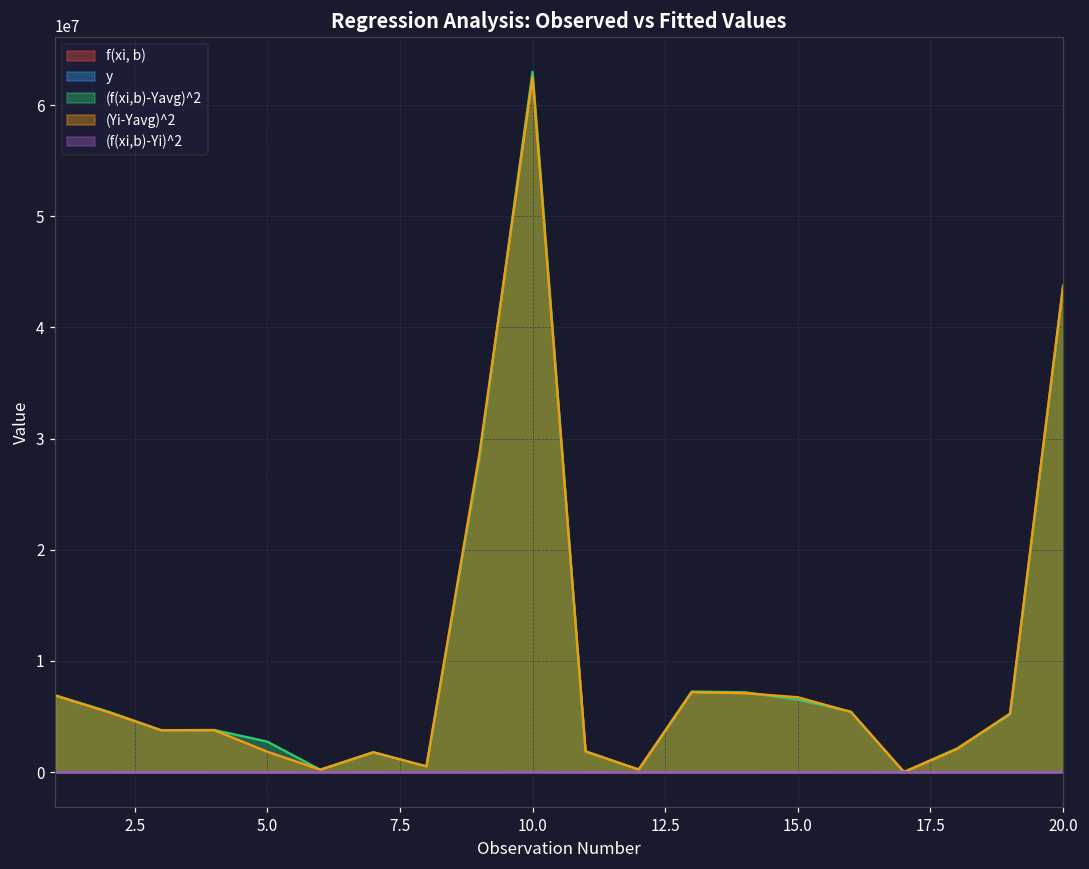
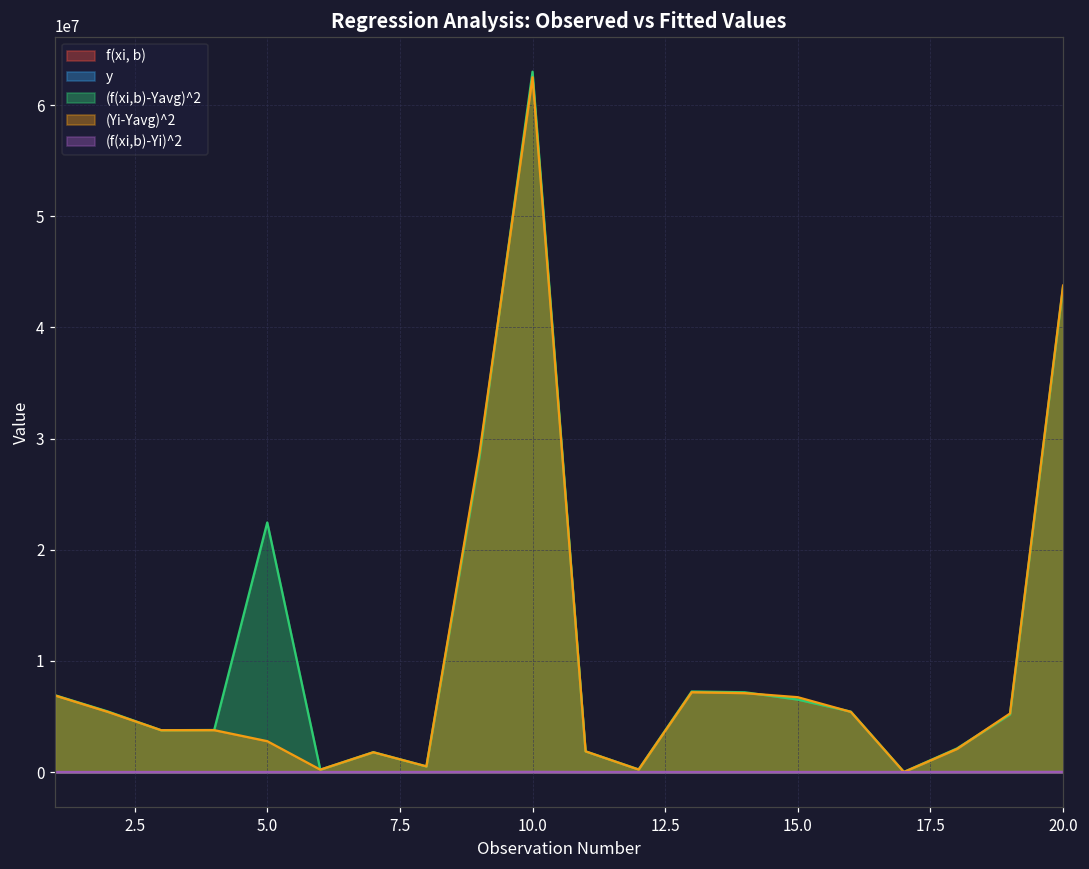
(f(xi,b)-Yavg)^2, 5.0: 2700000 -> 22400000
(Yi-Yavg)^2, 5.0: 1800000 -> 2800000
